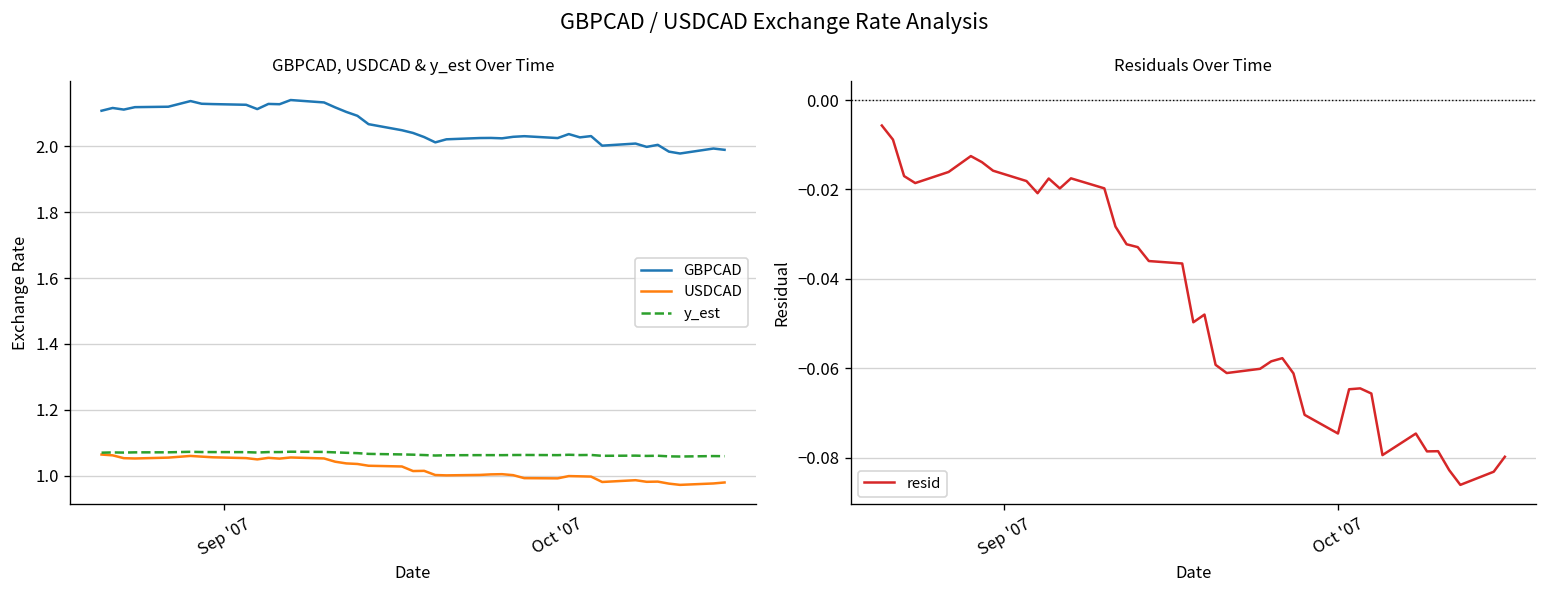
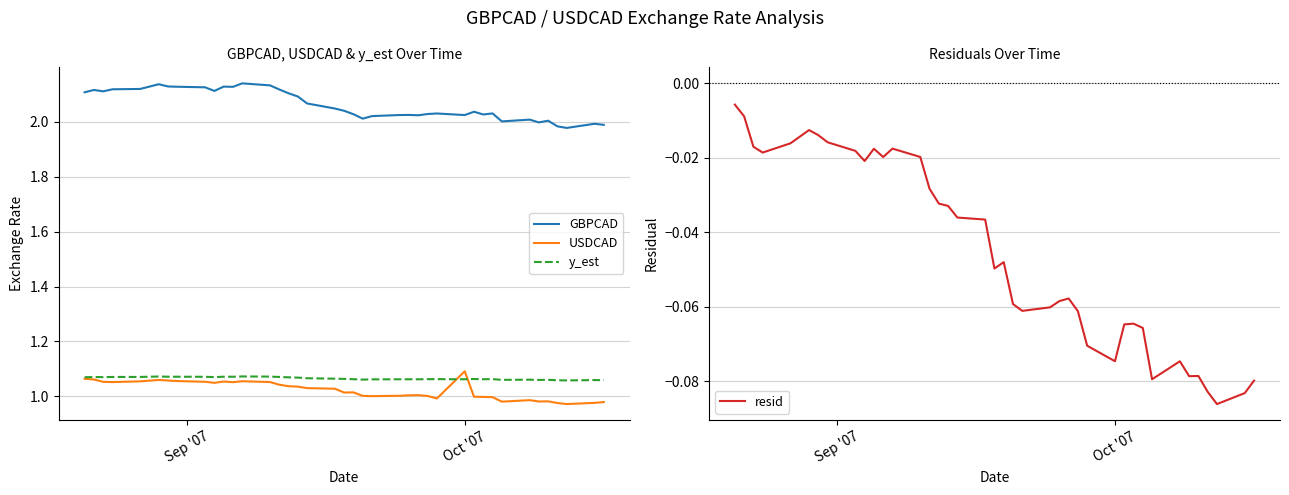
GBPCAD, USDCAD & y_est Over Time, USDCAD, Oct '07: 0.99 -> 1.09
